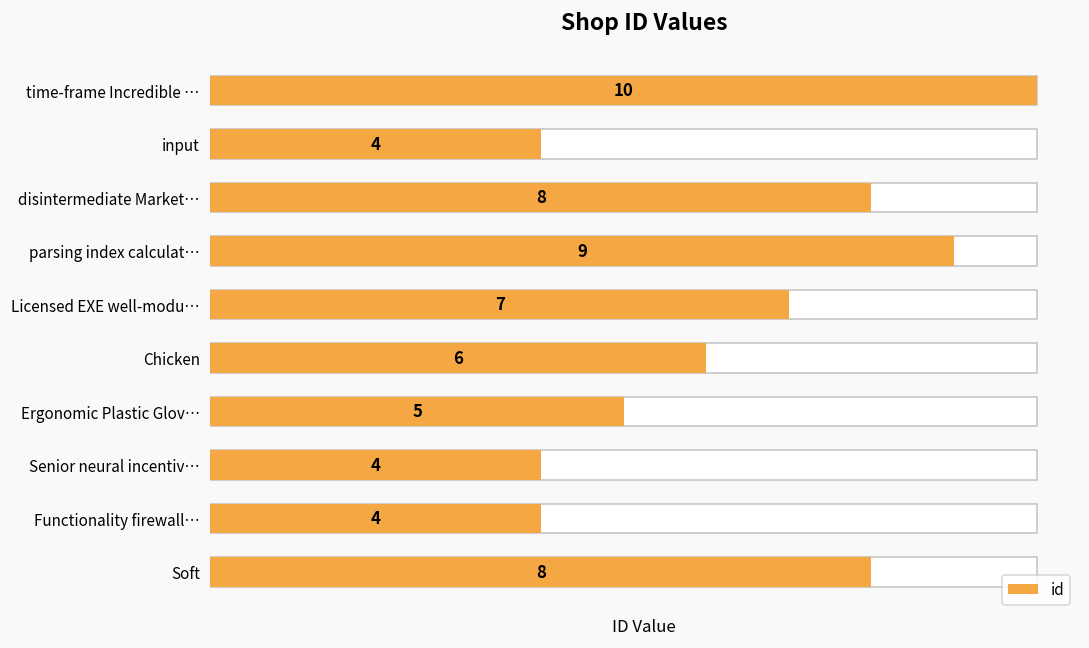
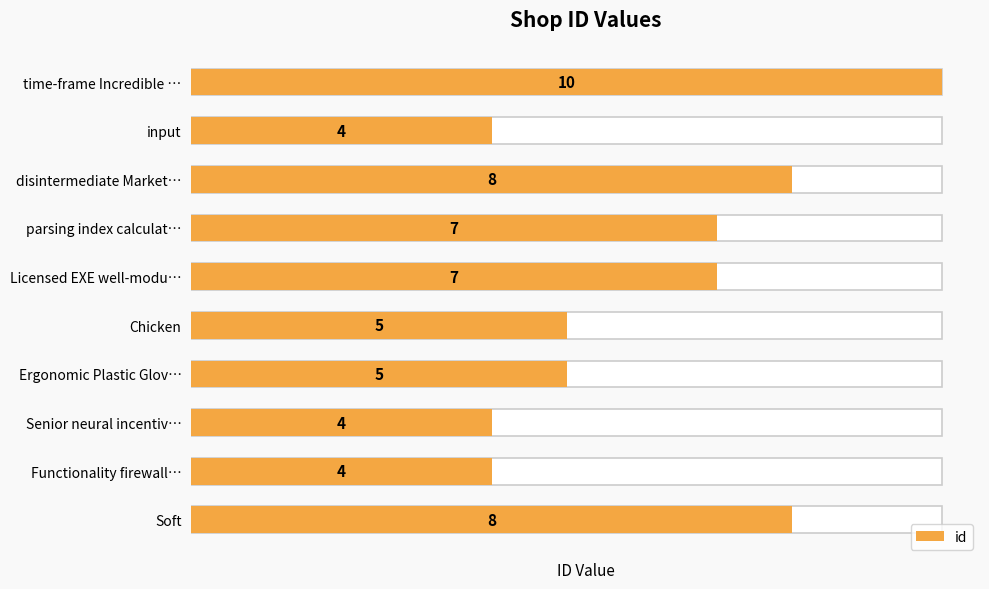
id, parsing index calculat…: 9 -> 7
id, Chicken: 6 -> 5
